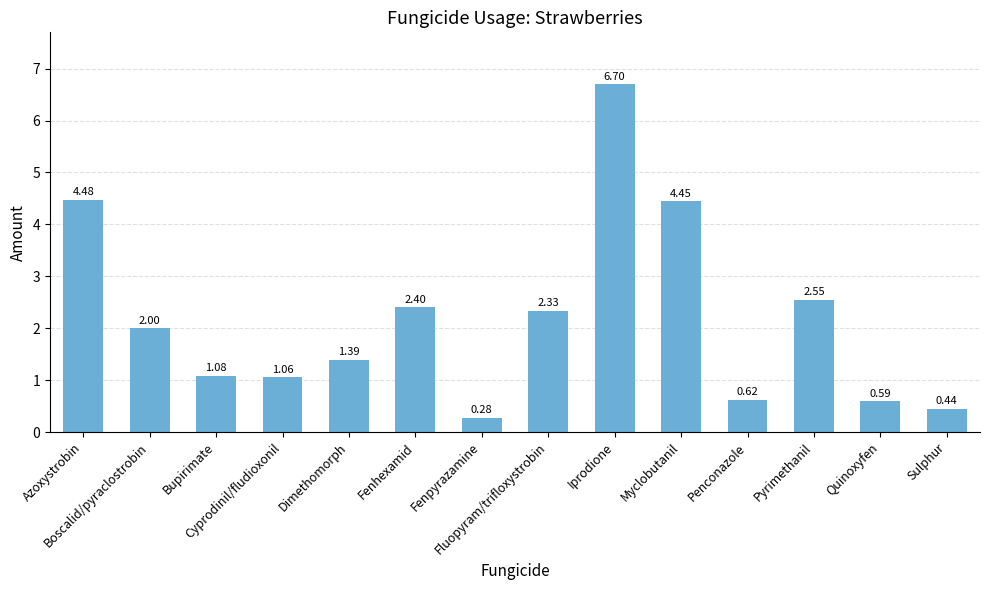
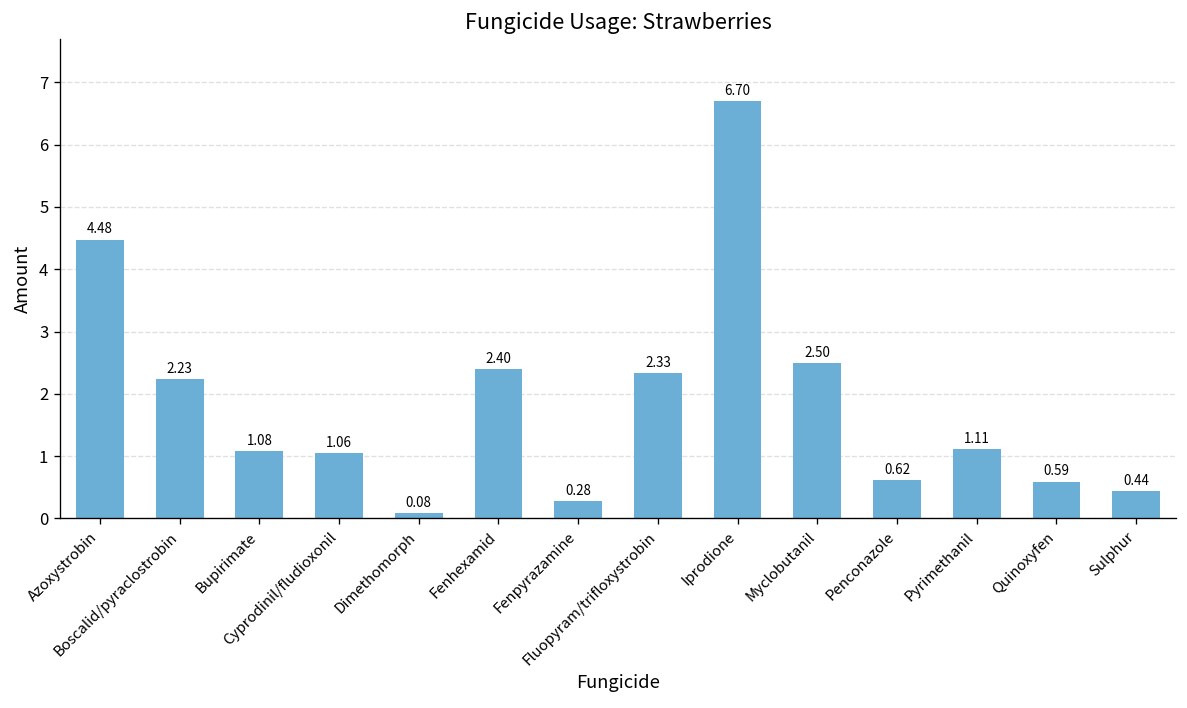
Boscalid/pyraclostrobin: 2.00 -> 2.23
Dimethomorph: 1.39 -> 0.08
Myclobutanil: 4.45 -> 2.50
Pyrimethanil: 2.55 -> 1.11
